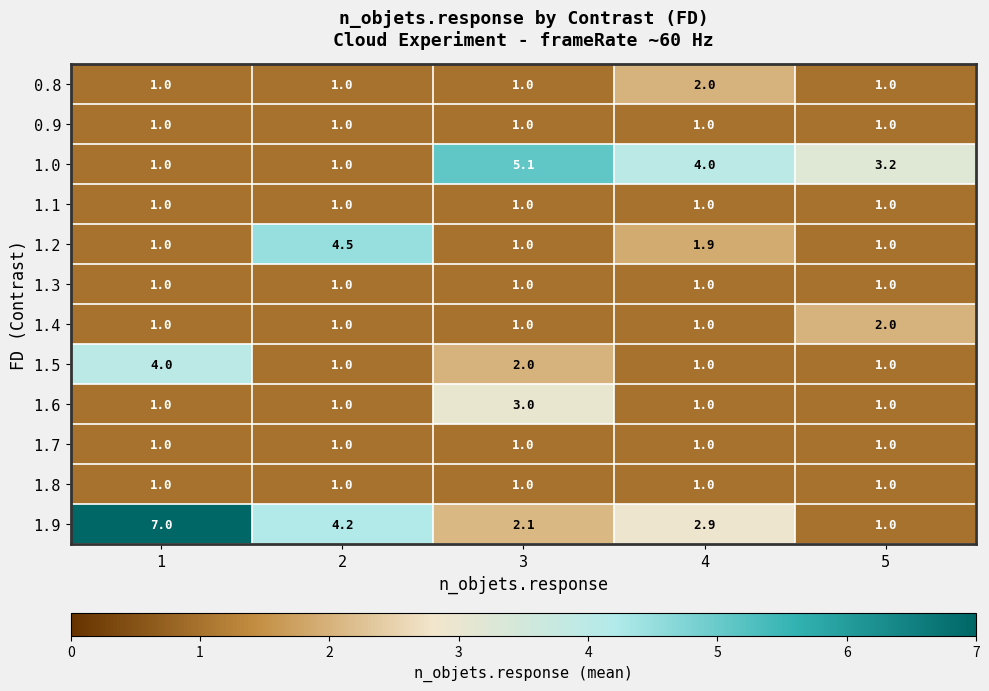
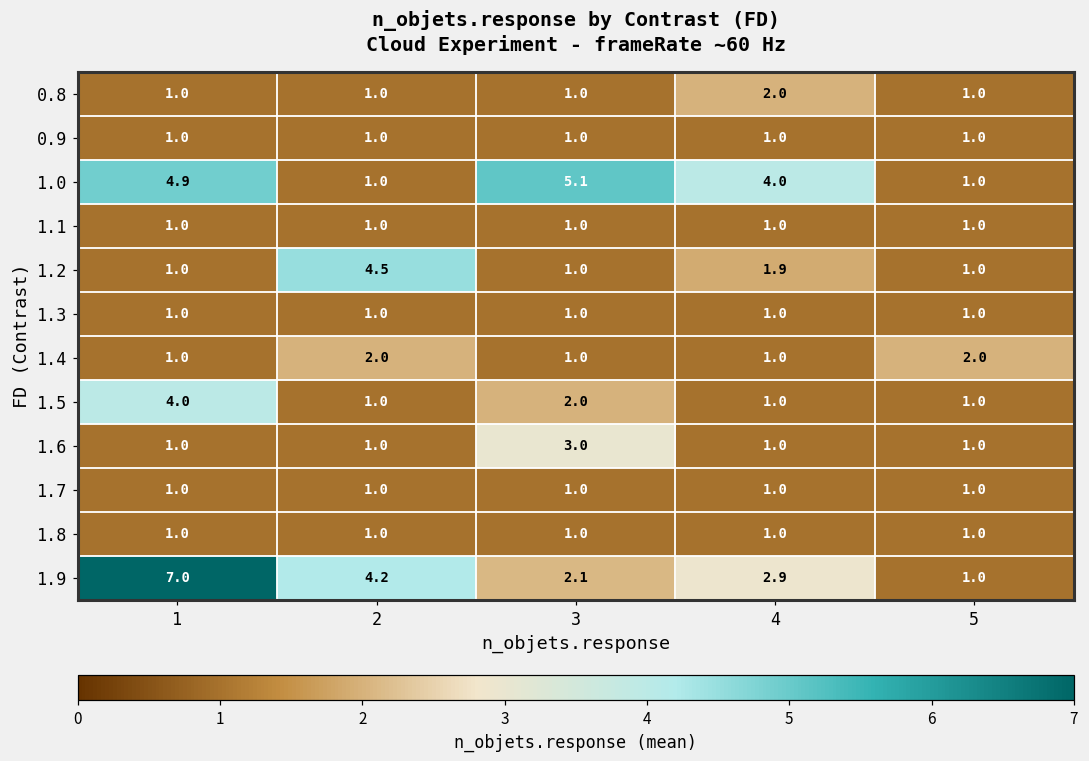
1.0, 1: 1.0 -> 4.9
1.0, 5: 3.2 -> 1.0
1.4, 2: 1.0 -> 2.0
